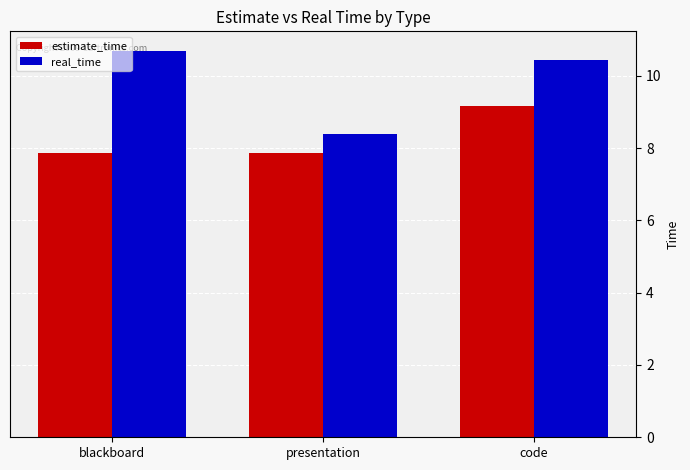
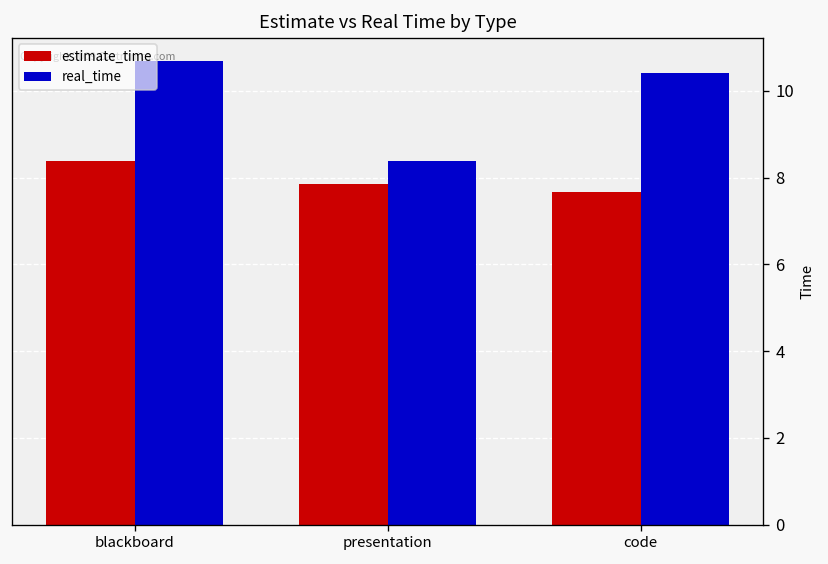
estimate_time, blackboard: 7.9 -> 8.4
estimate_time, code: 9.2 -> 7.7
